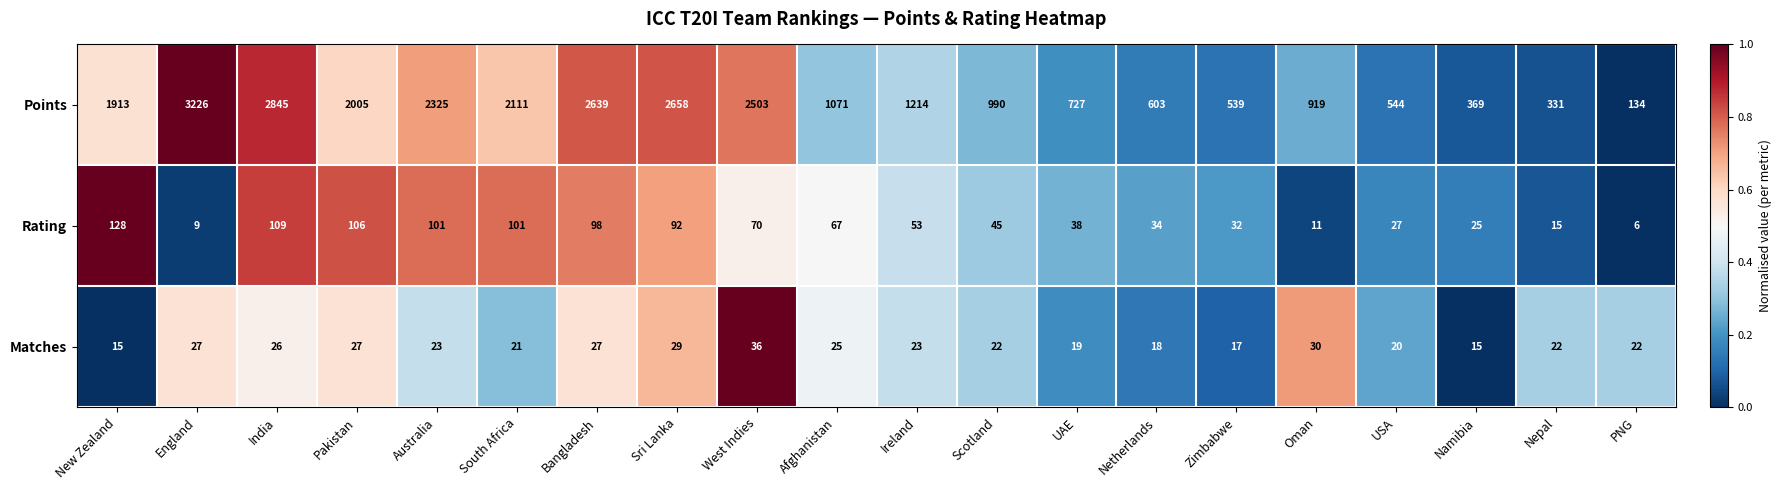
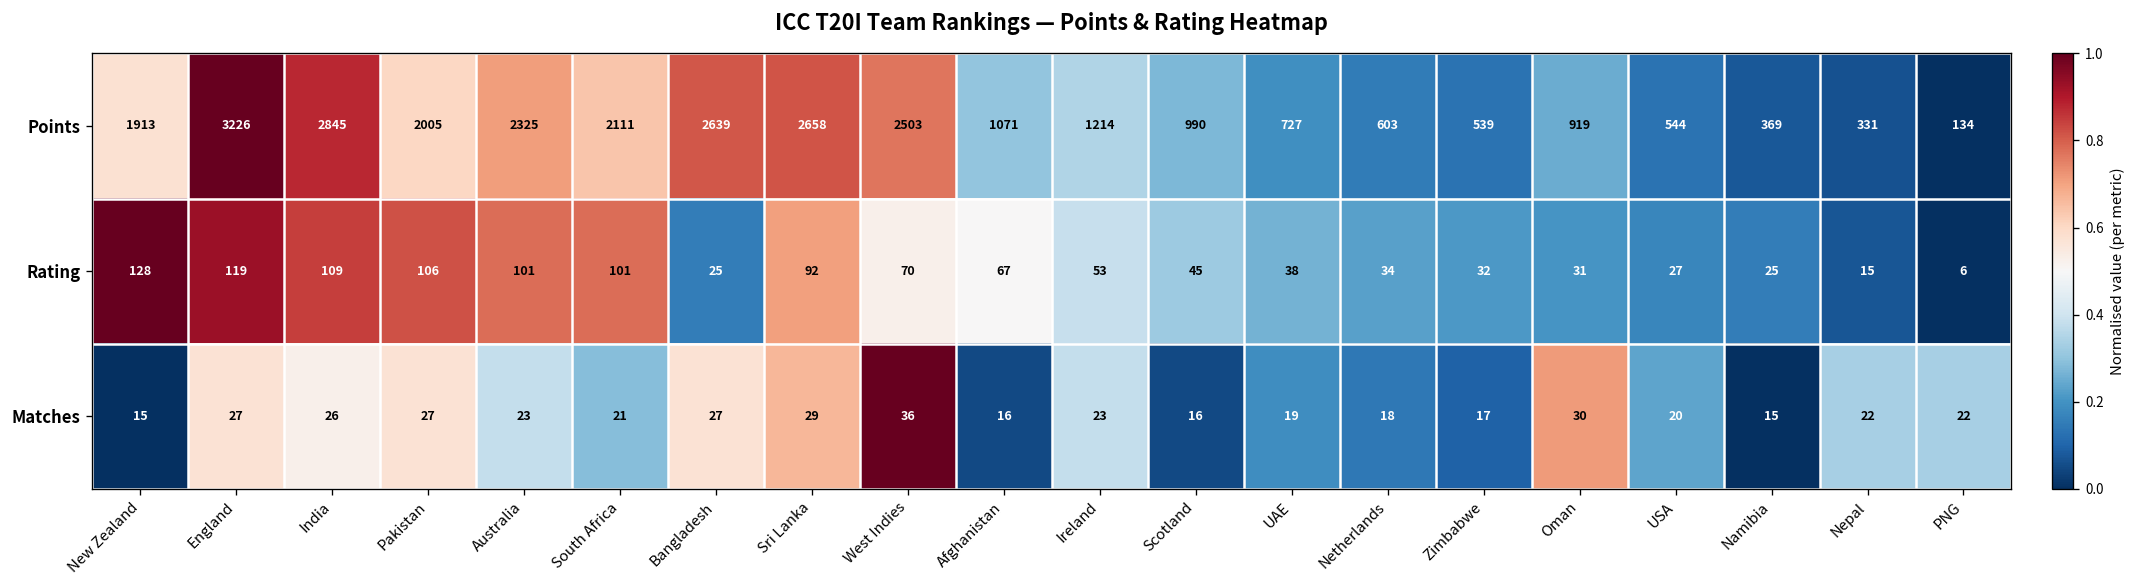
Rating, England: 9 -> 119
Rating, Bangladesh: 98 -> 25
Rating, Oman: 11 -> 31
Matches, Afghanistan: 25 -> 16
Matches, Scotland: 22 -> 16
